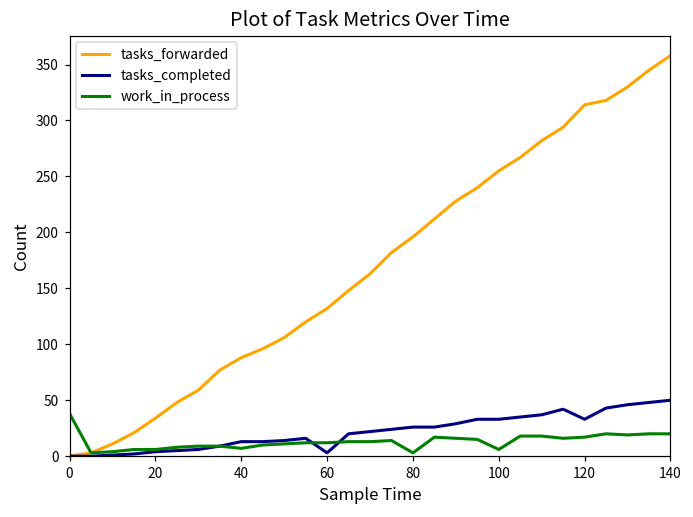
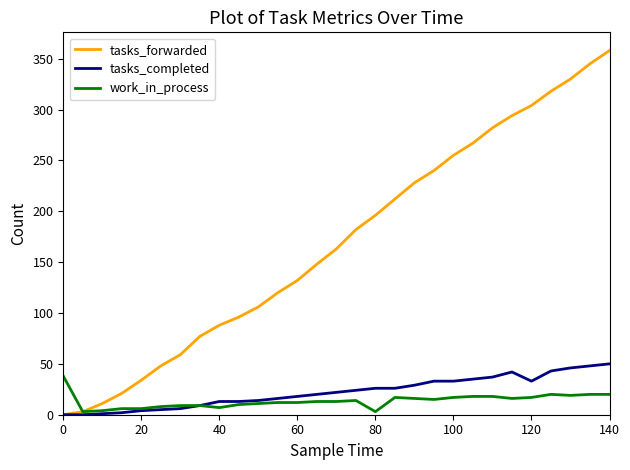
tasks_completed, 60: 3 -> 18
work_in_process, 100: 6 -> 17
tasks_forwarded, 120: 314 -> 304
